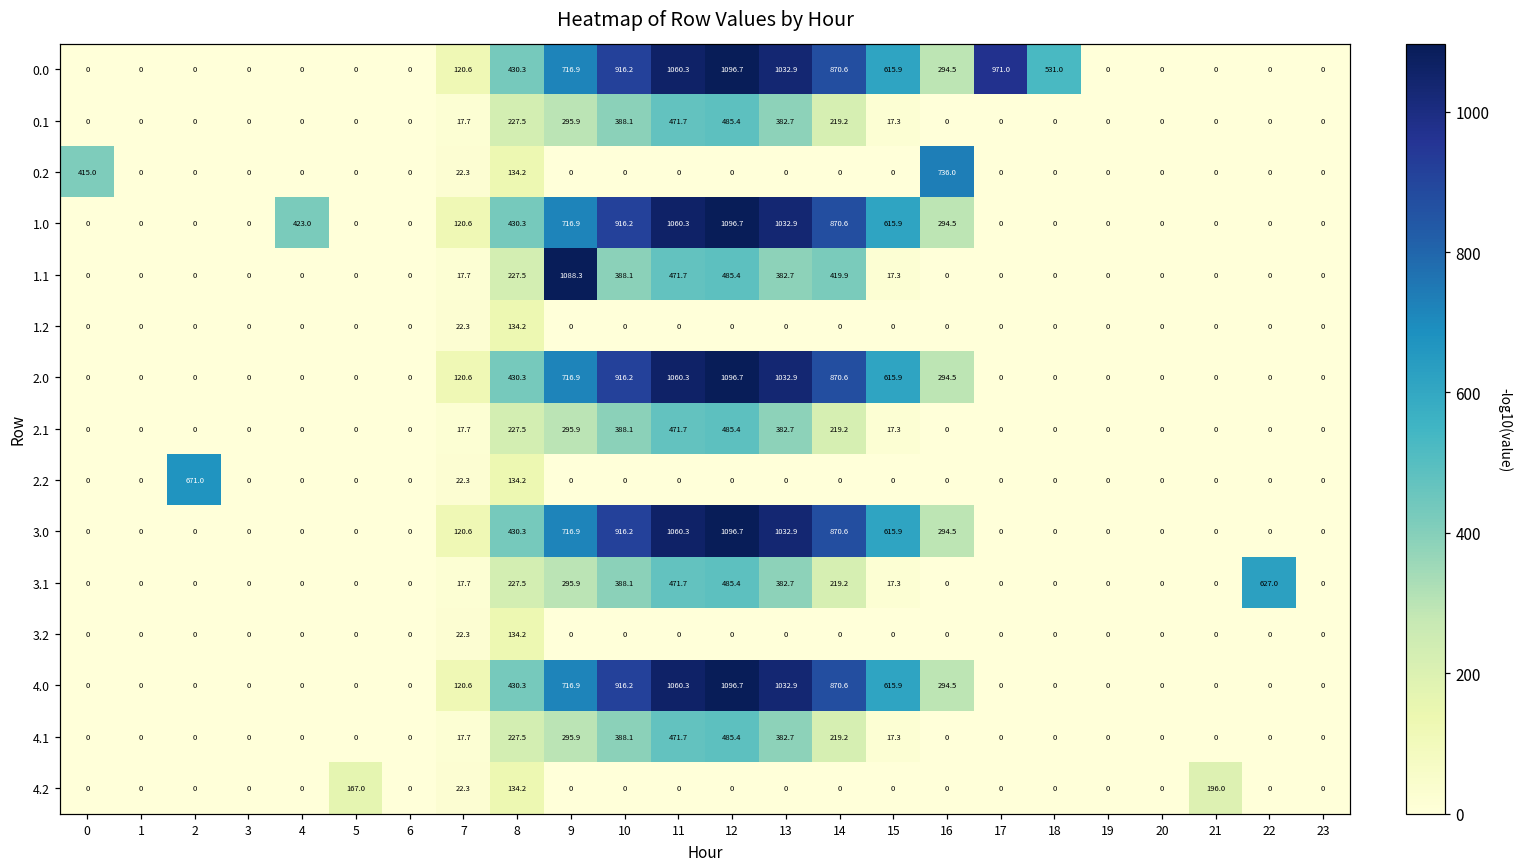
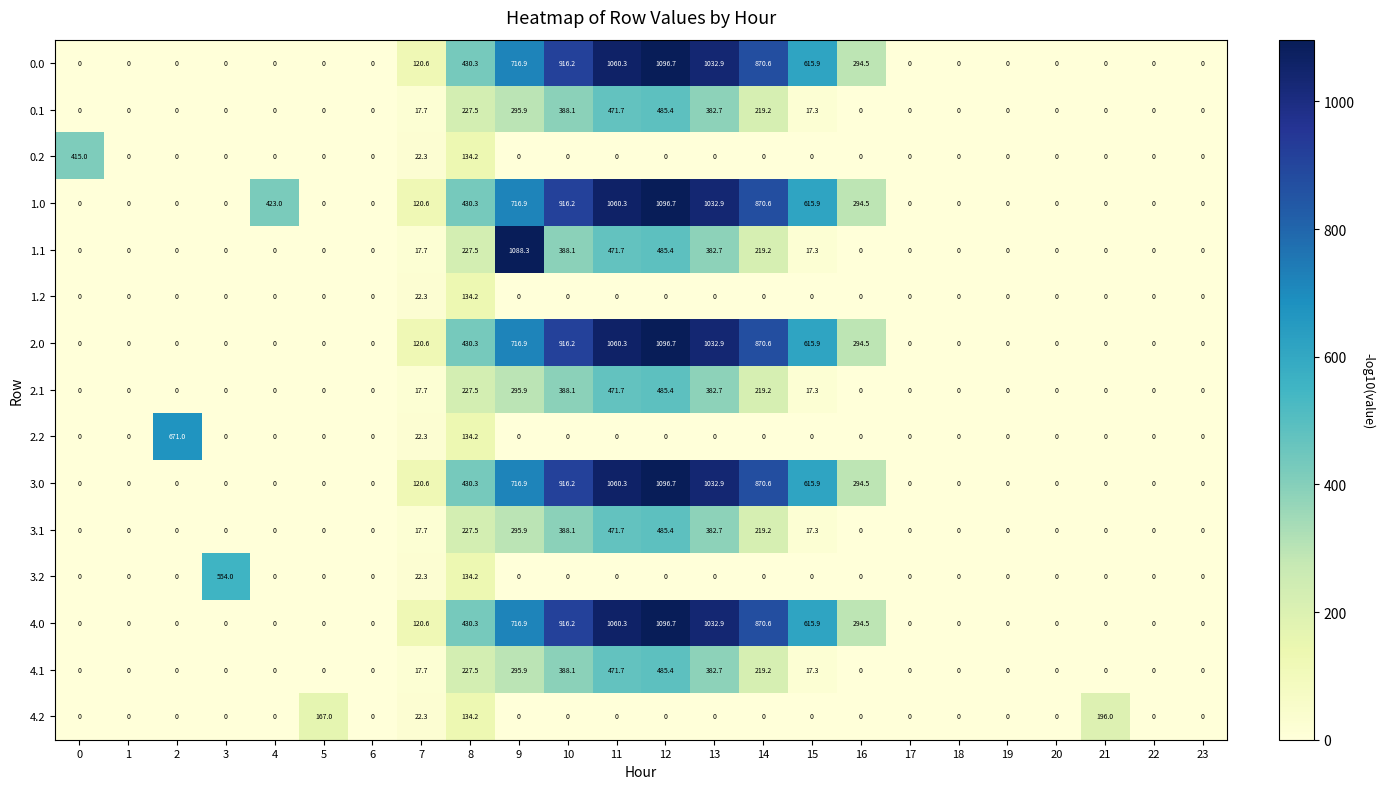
0.0, 17: 971.0 -> 0
0.0, 18: 531.0 -> 0
0.2, 16: 736.0 -> 0
1.1, 14: 419.9 -> 219.2
3.1, 22: 627.0 -> 0
3.2, 3: 0 -> 554.0
